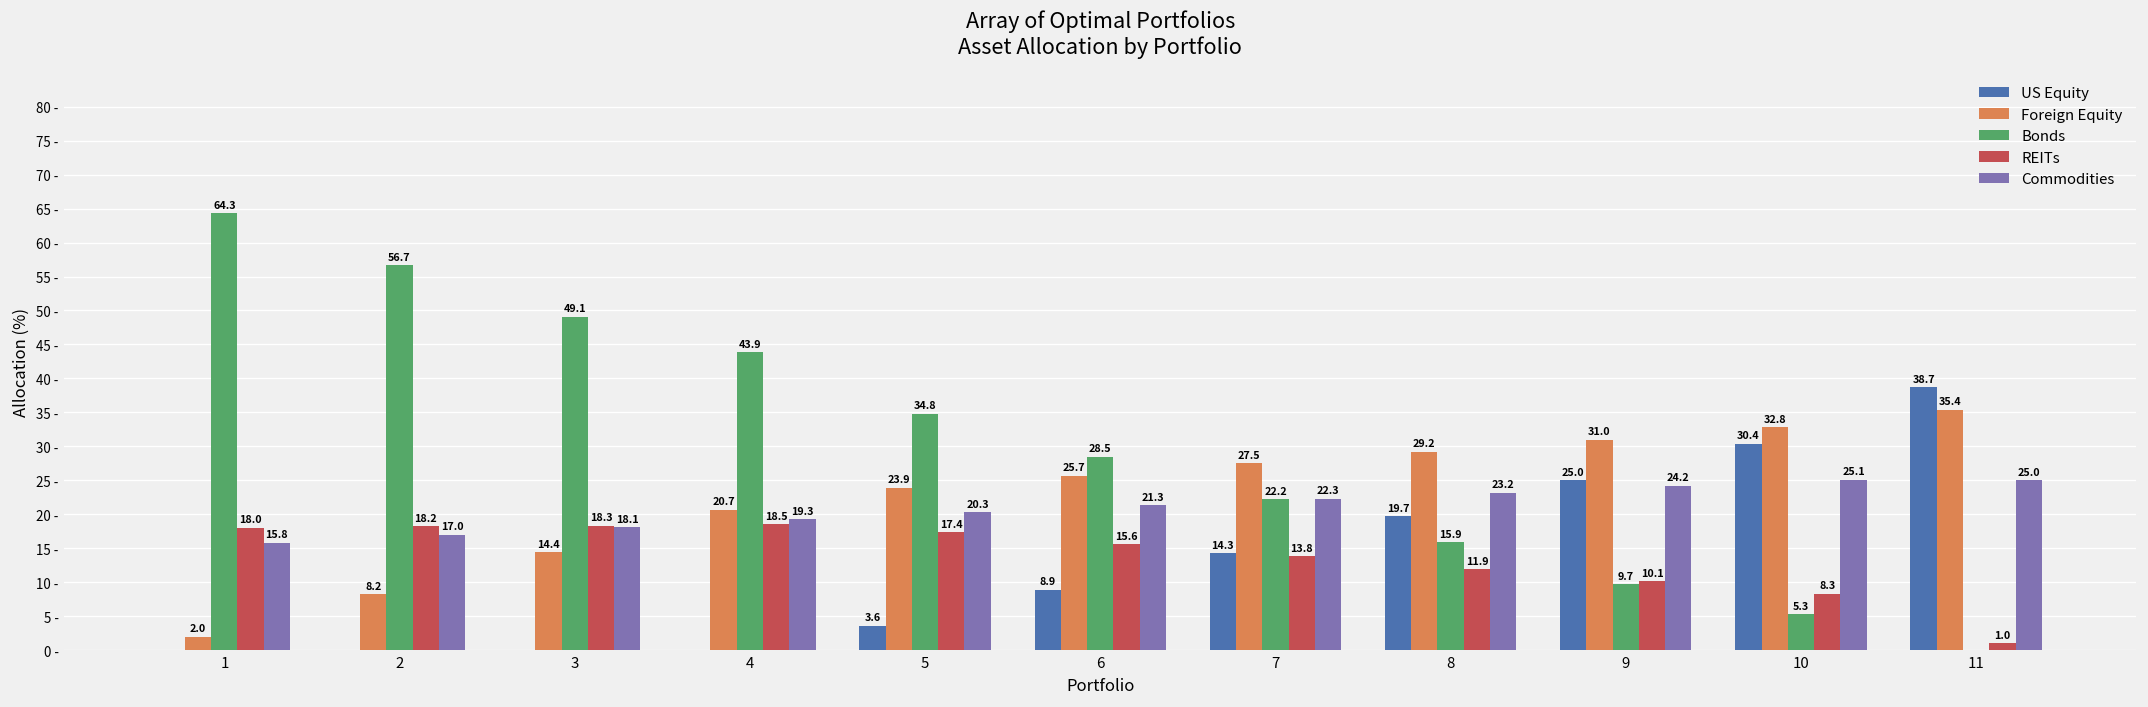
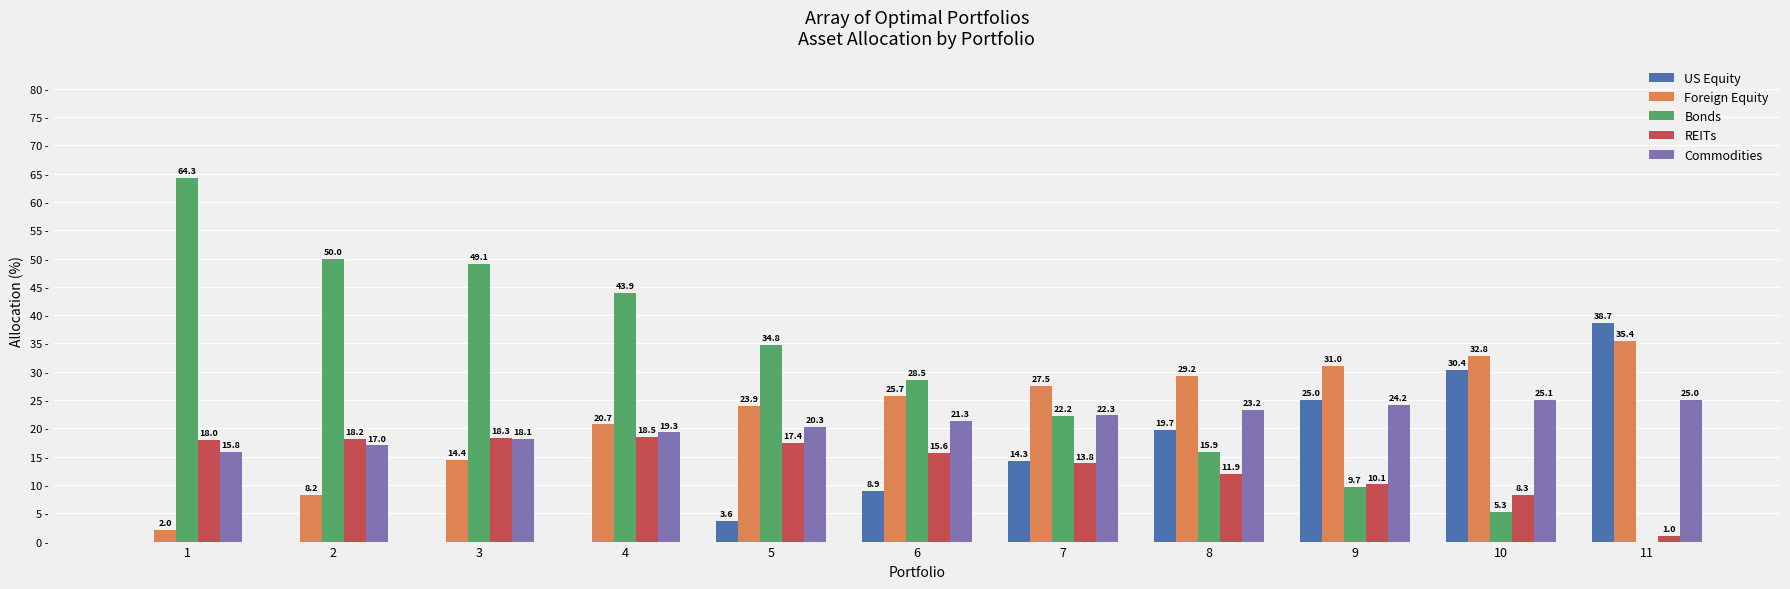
Bonds, 2: 56.7 -> 50.0
